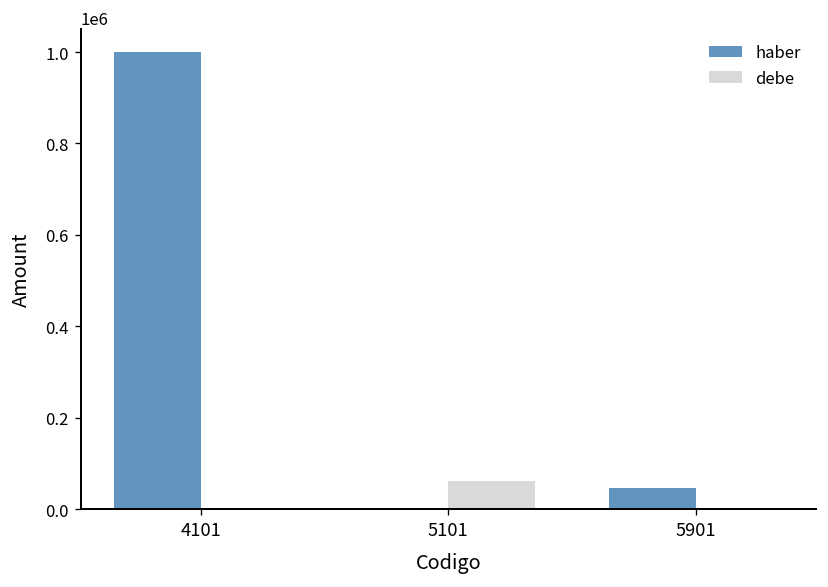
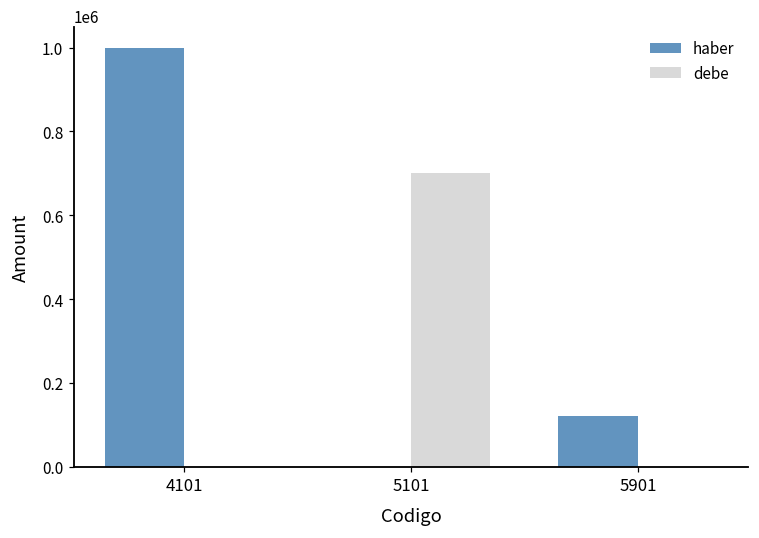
debe, 5101: 60000 -> 700000
haber, 5901: 50000 -> 120000
